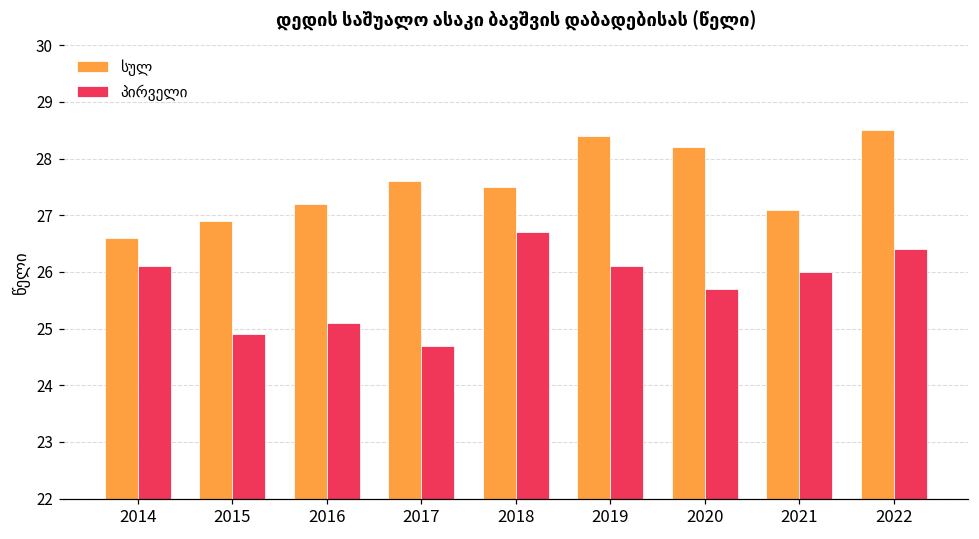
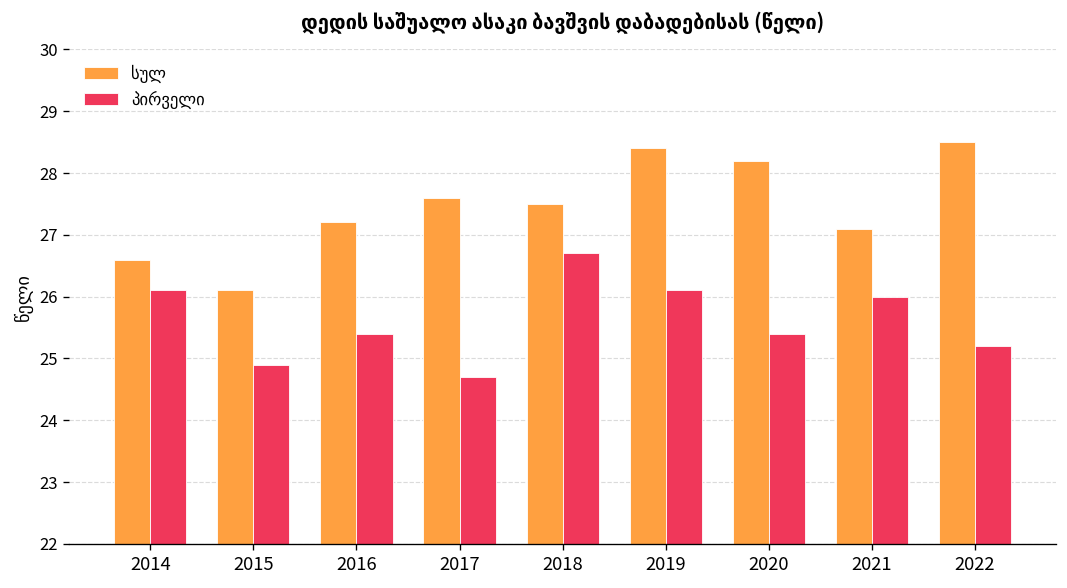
სულ, 2015: 26.9 -> 26.1
პირველი, 2016: 25.1 -> 25.4
პირველი, 2020: 25.7 -> 25.4
პირველი, 2022: 26.4 -> 25.2
